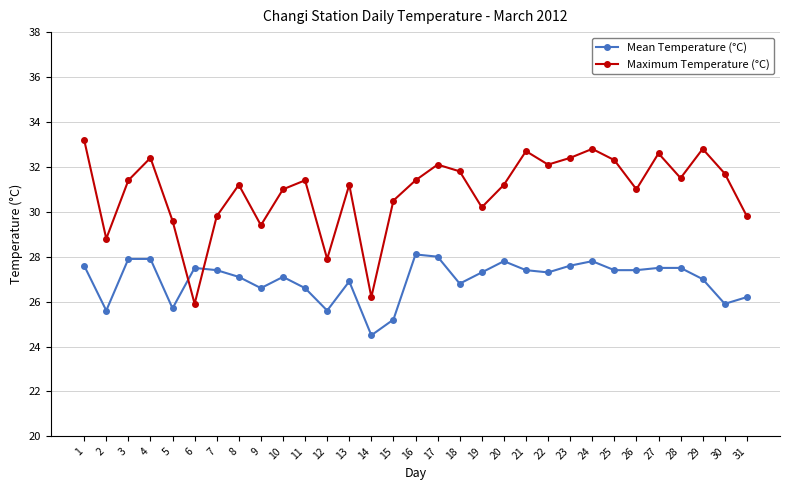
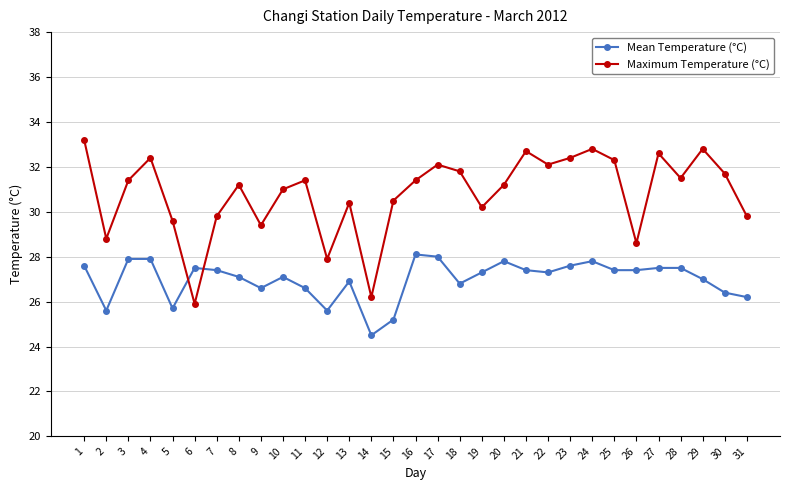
Maximum Temperature (°C), 13: 31.2 -> 30.4
Maximum Temperature (°C), 26: 31.0 -> 28.6
Mean Temperature (°C), 30: 25.9 -> 26.4
